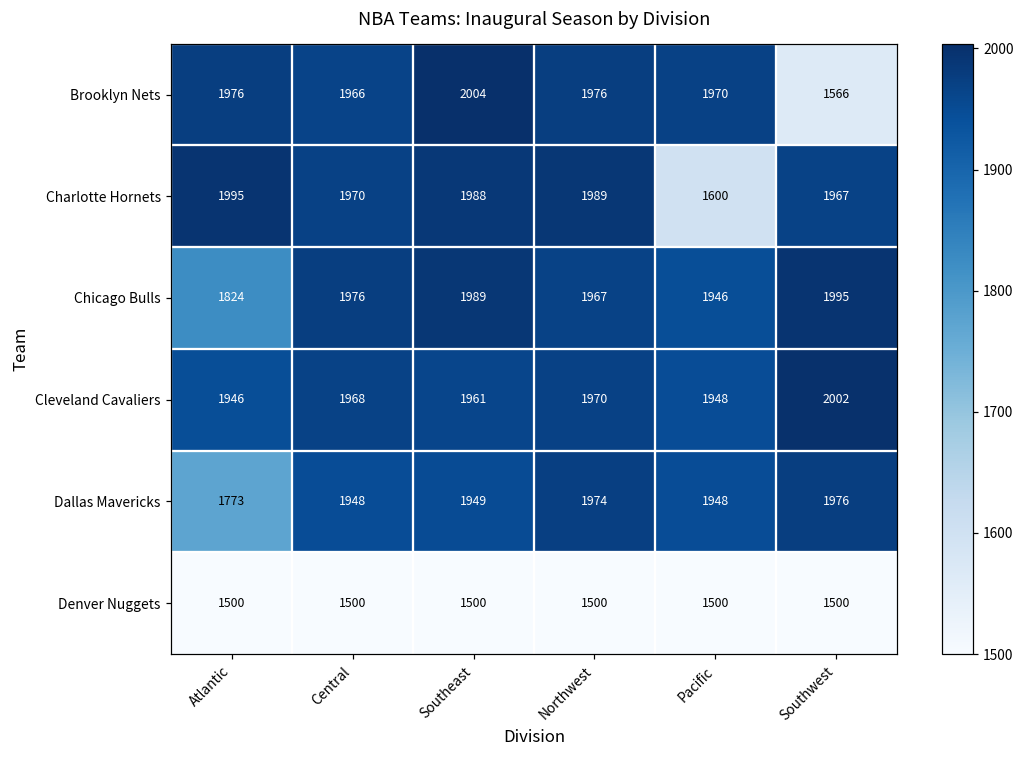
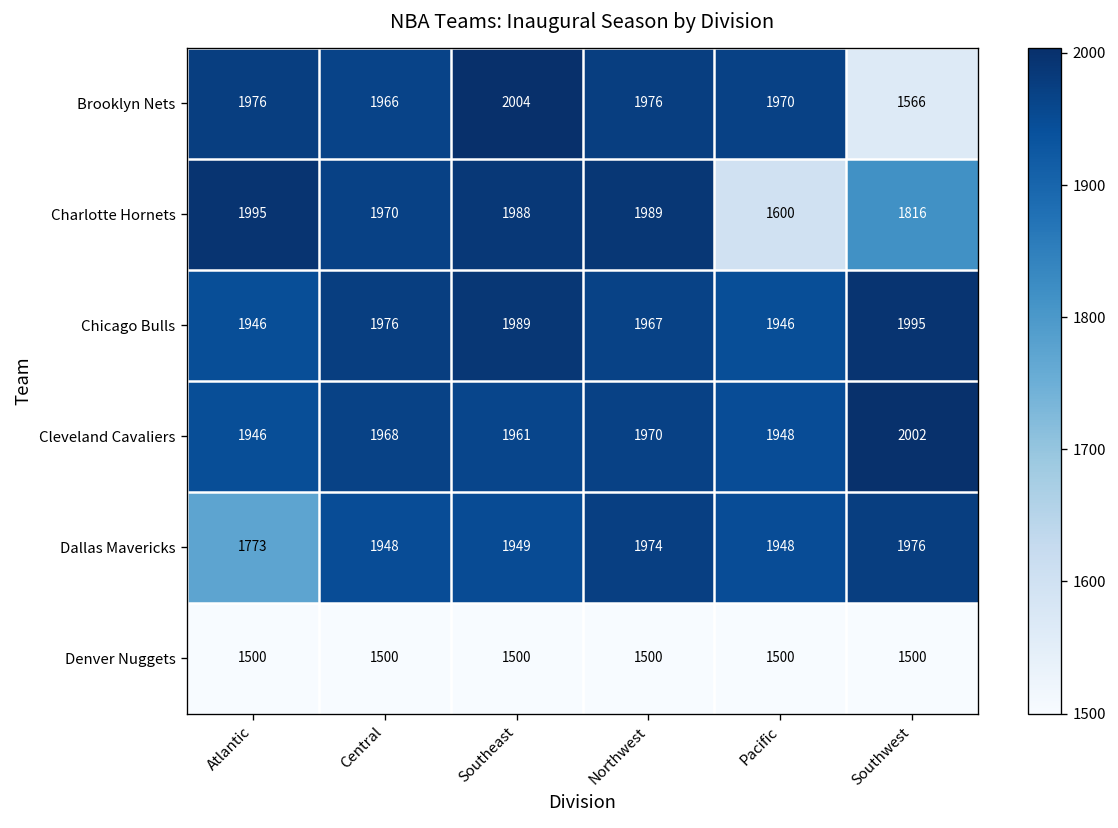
Charlotte Hornets, Southwest: 1967 -> 1816
Chicago Bulls, Atlantic: 1824 -> 1946
